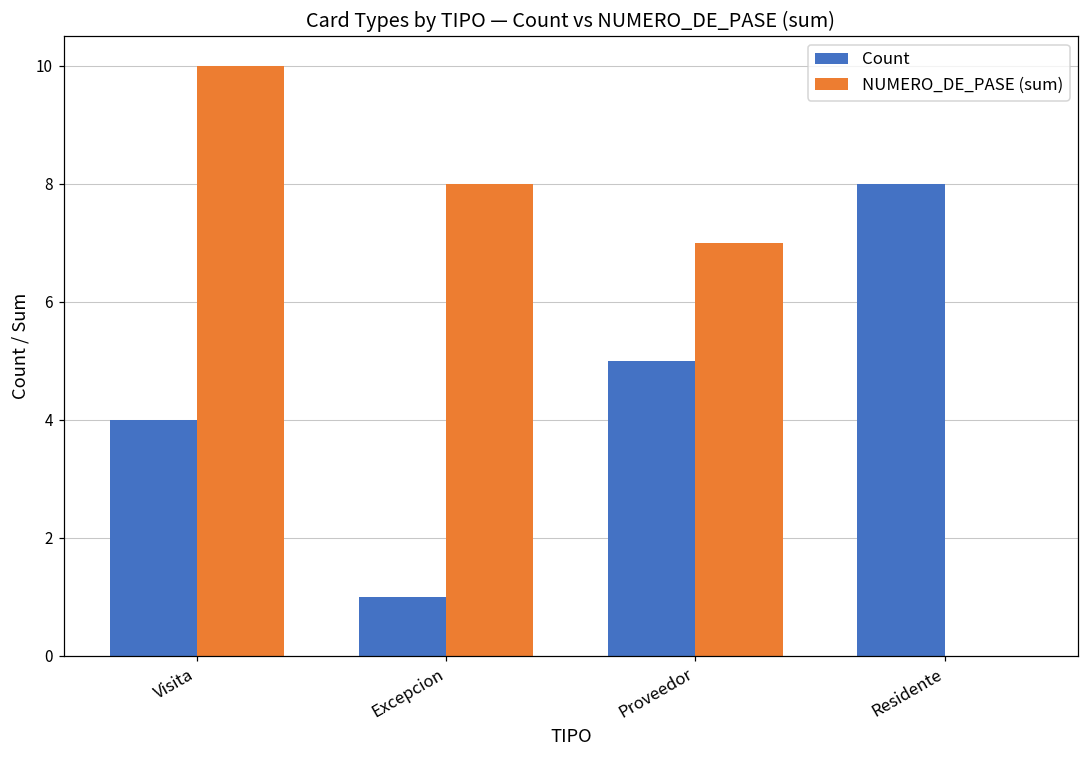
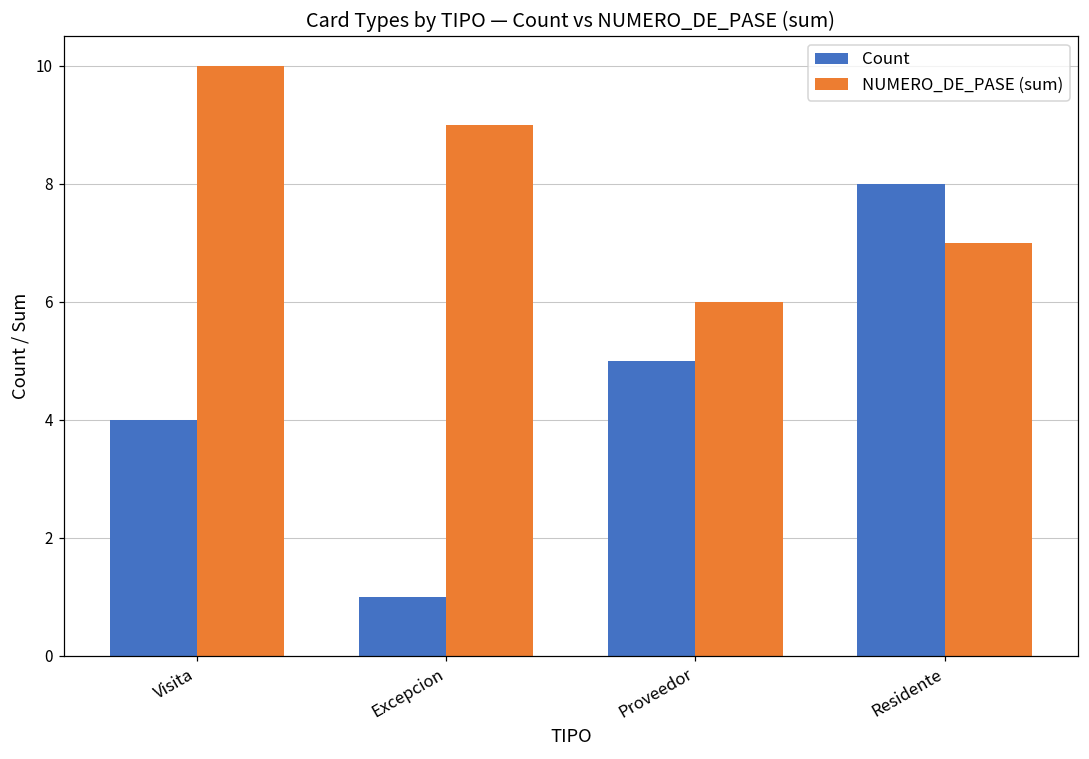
NUMERO_DE_PASE (sum), Excepcion: 8 -> 9
NUMERO_DE_PASE (sum), Proveedor: 7 -> 6
NUMERO_DE_PASE (sum), Residente: 0 -> 7
